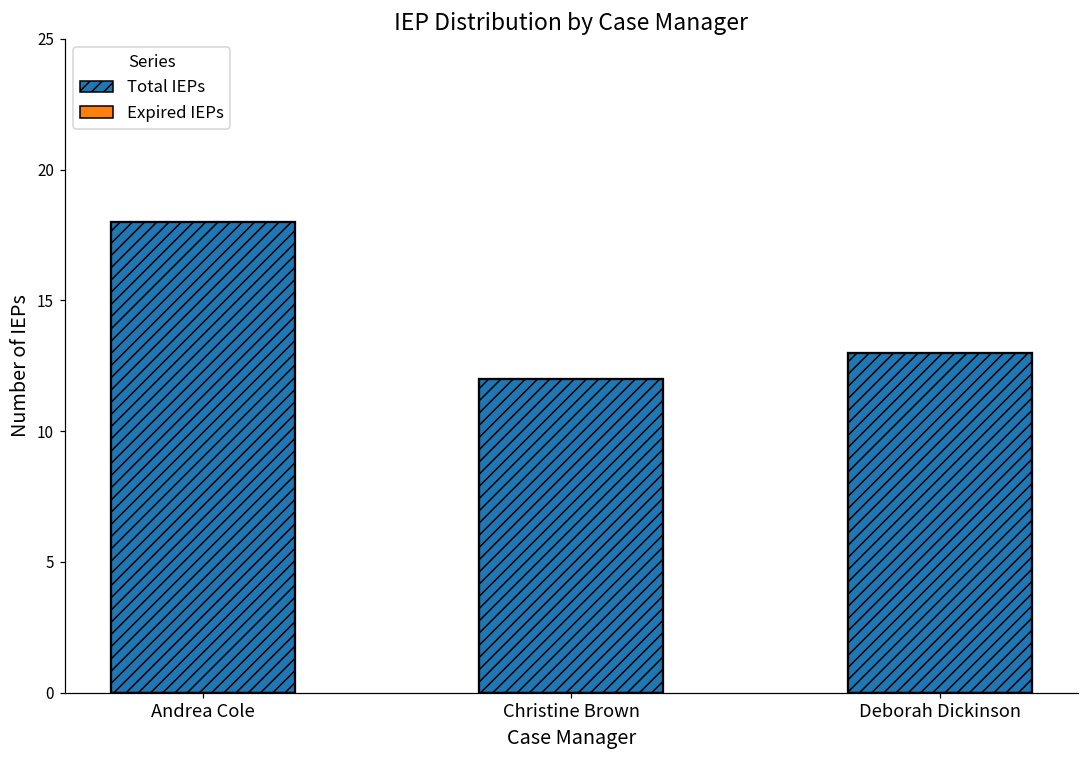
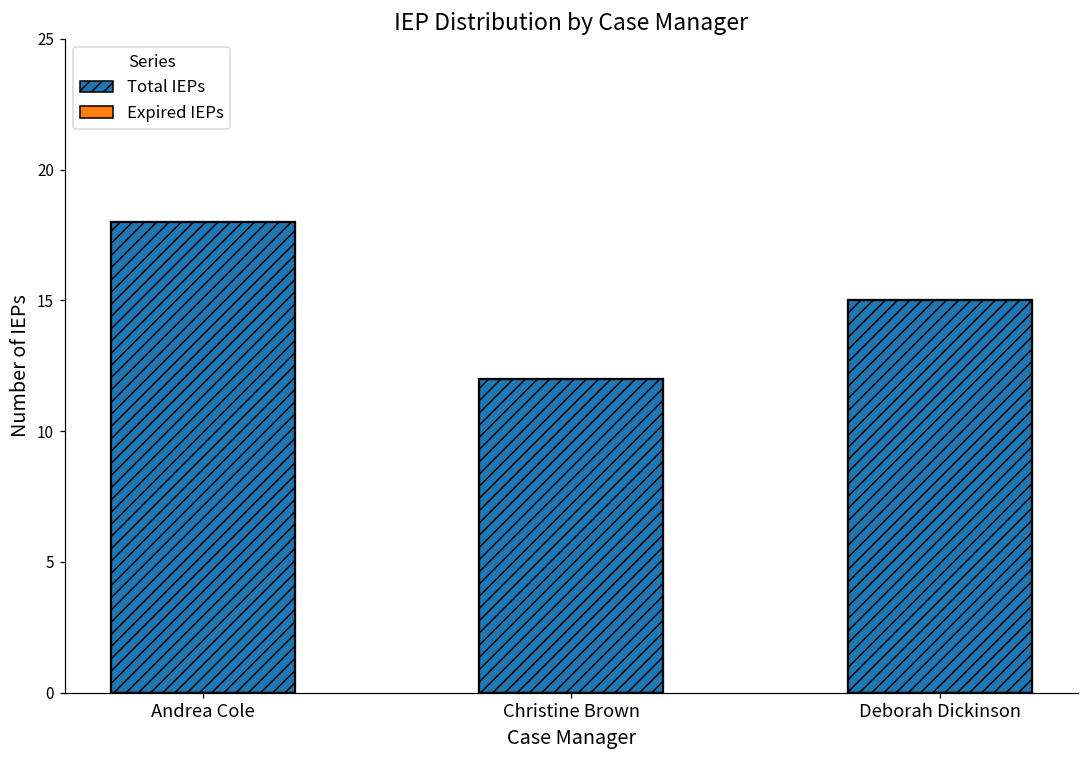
Total IEPs, Deborah Dickinson: 13 -> 15
